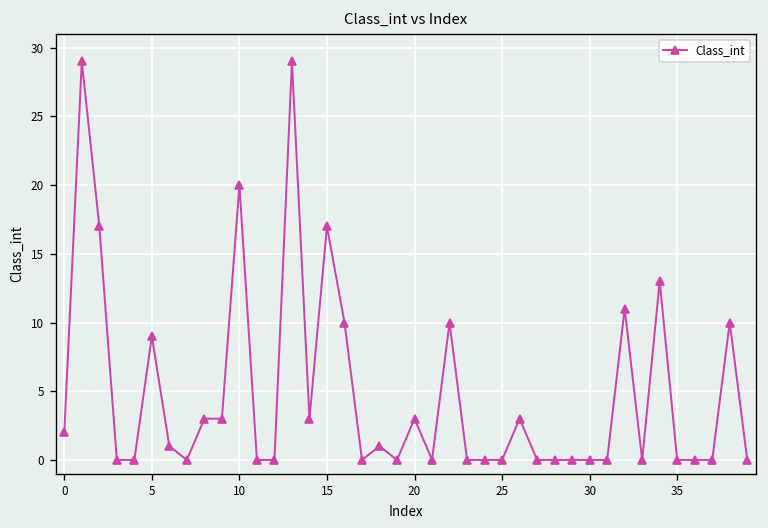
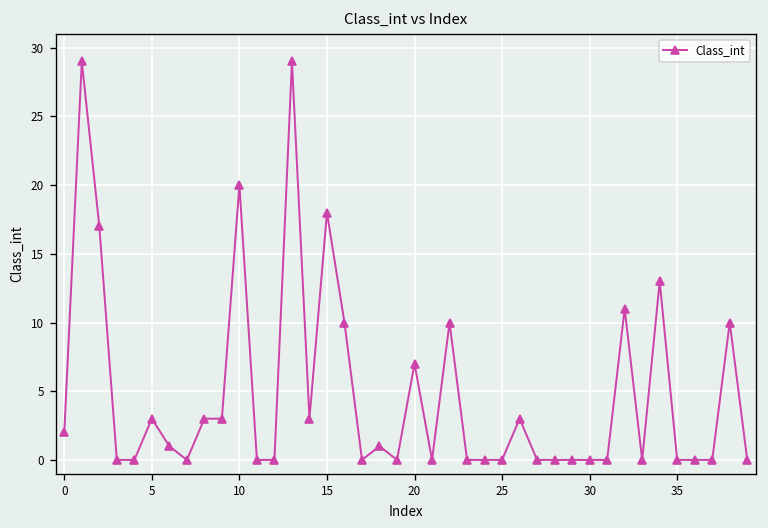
5: 9 -> 3
15: 17 -> 18
20: 3 -> 7
